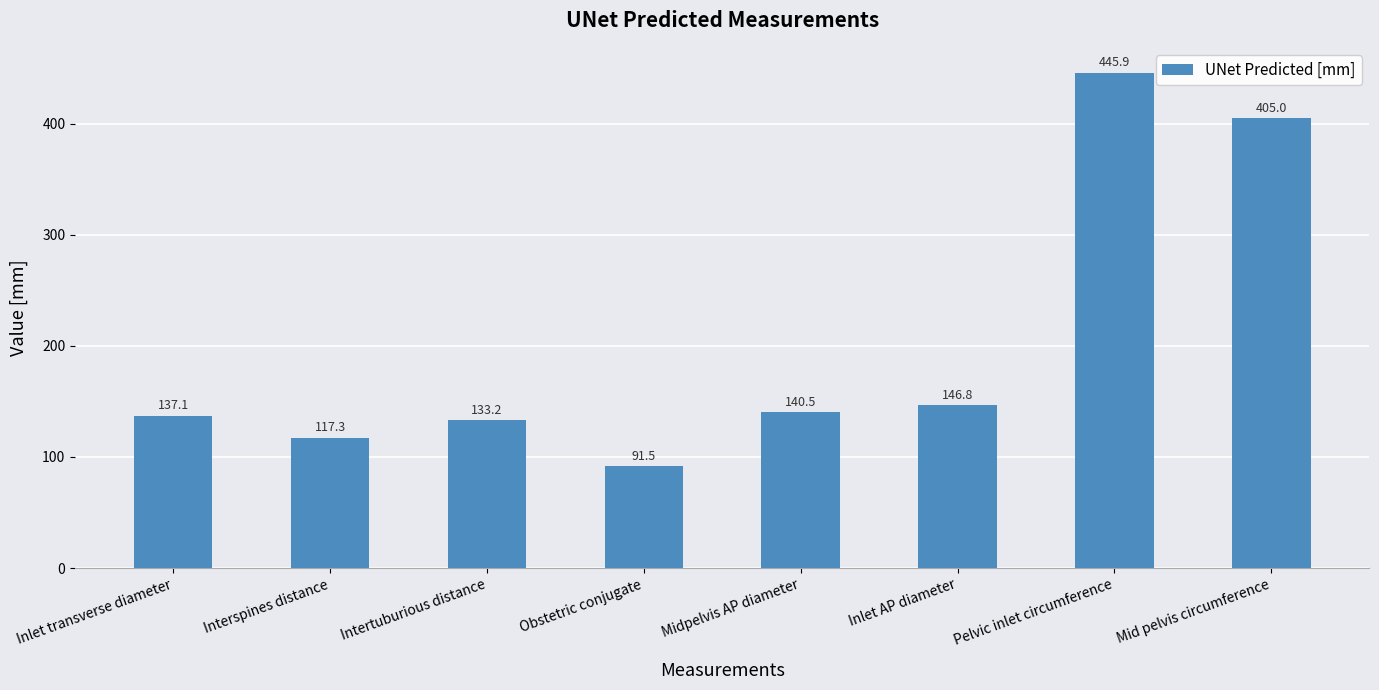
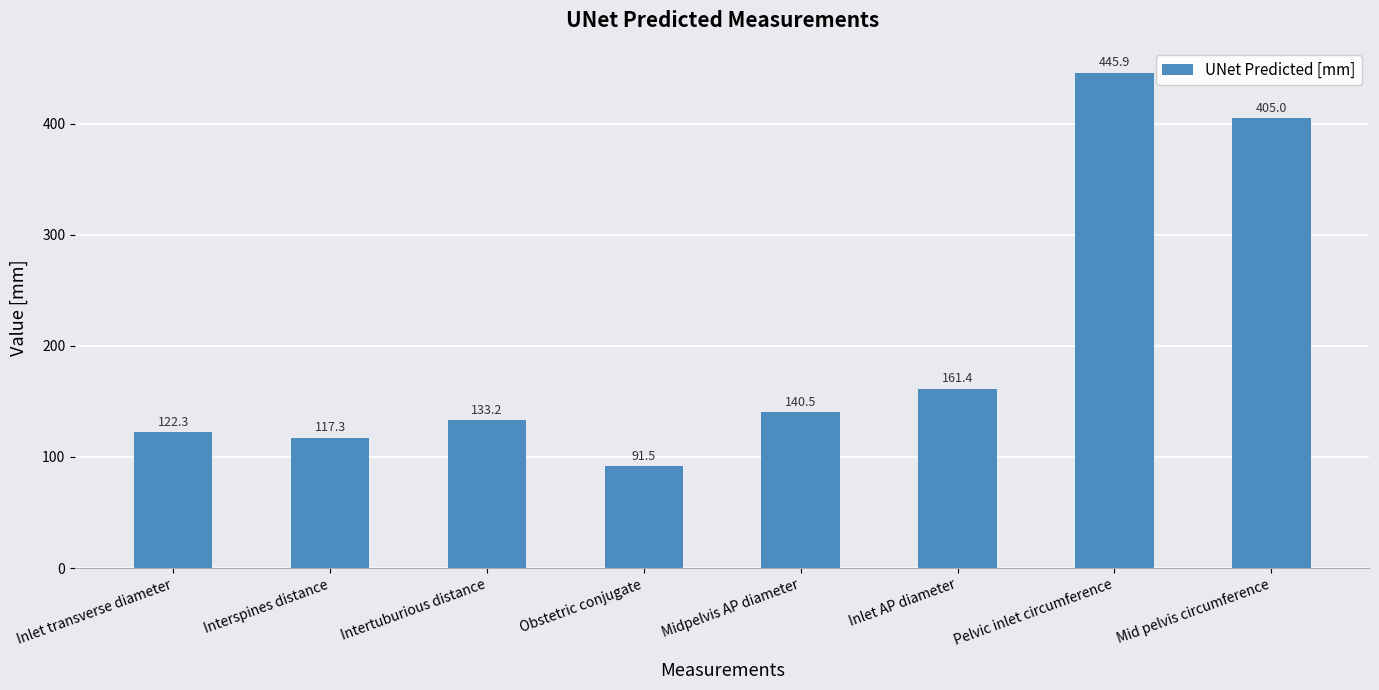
Inlet transverse diameter: 137.1 -> 122.3
Inlet AP diameter: 146.8 -> 161.4
